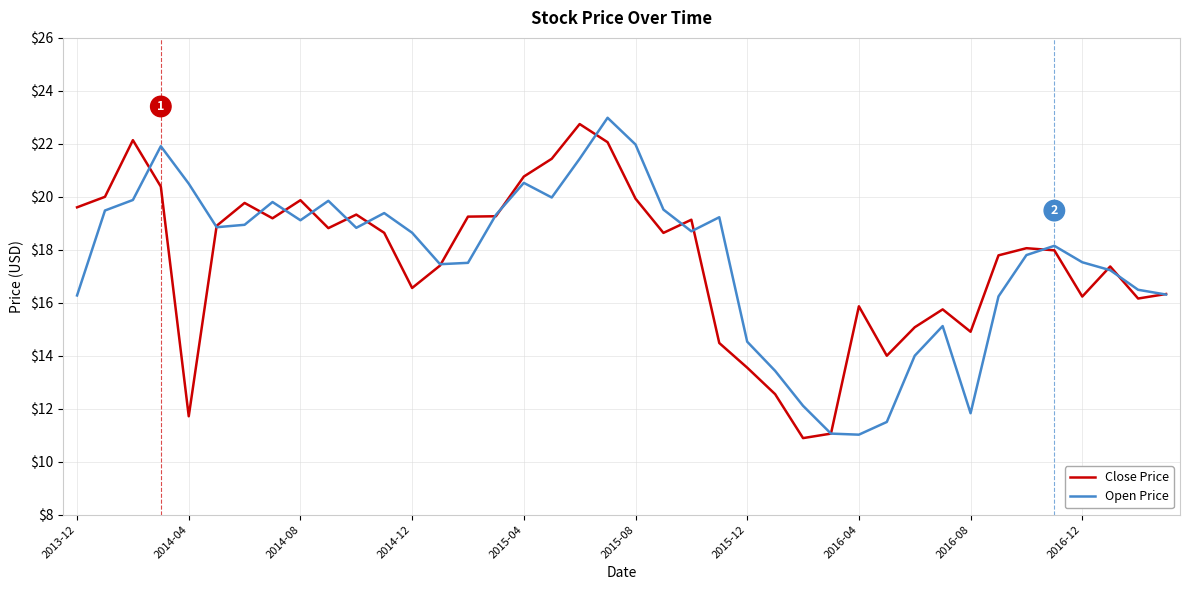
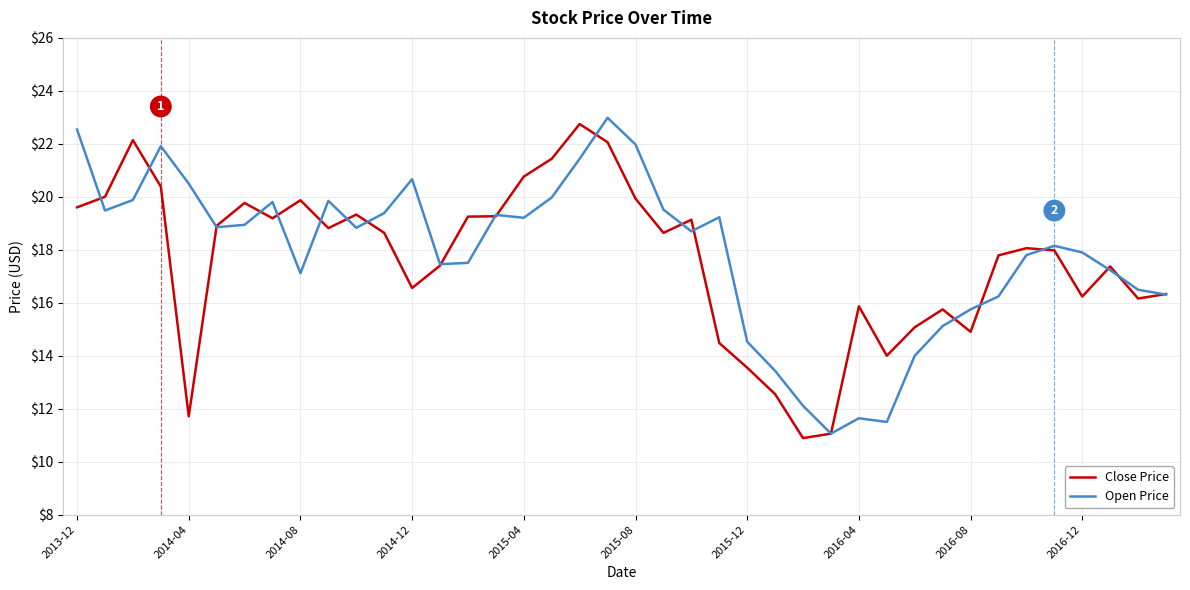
Open Price, 2013-12: $16.3 -> $22.5
Open Price, 2014-08: $19.1 -> $17.1
Open Price, 2014-12: $18.6 -> $20.7
Open Price, 2015-04: $20.5 -> $19.2
Open Price, 2016-04: $11.0 -> $11.6
Open Price, 2016-08: $11.8 -> $15.8
Open Price, 2016-12: $17.5 -> $17.9
